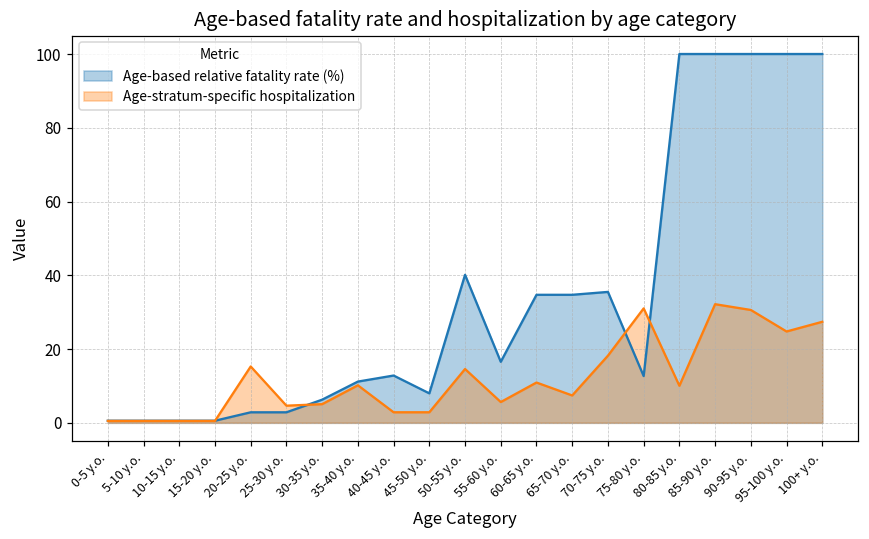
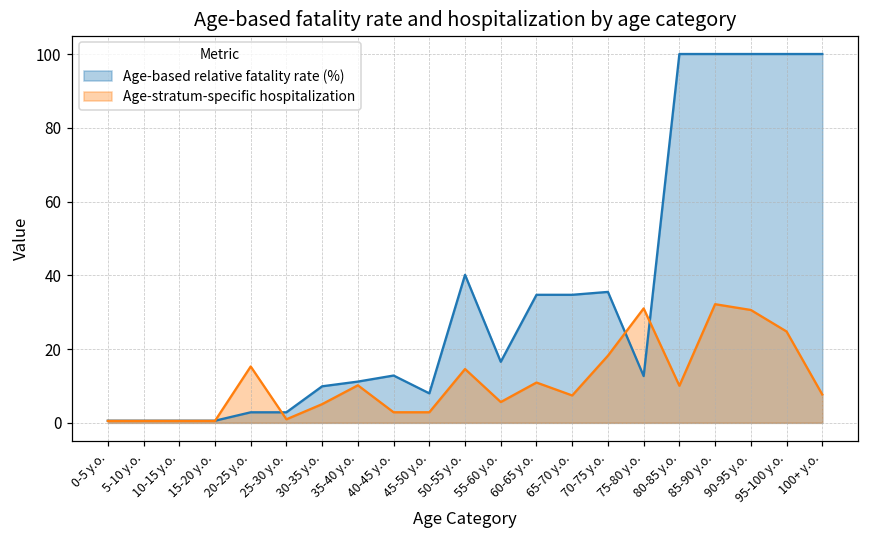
Age-stratum-specific hospitalization, 25-30 y.o.: 5 -> 1
Age-based relative fatality rate (%), 30-35 y.o.: 6 -> 10
Age-stratum-specific hospitalization, 100+ y.o.: 27 -> 8
